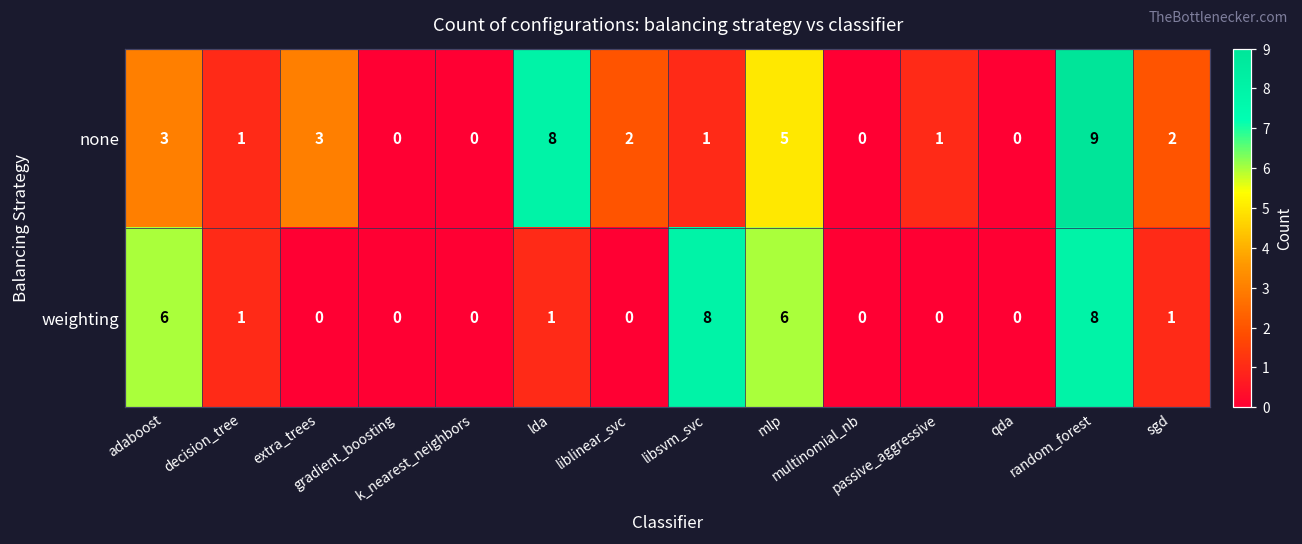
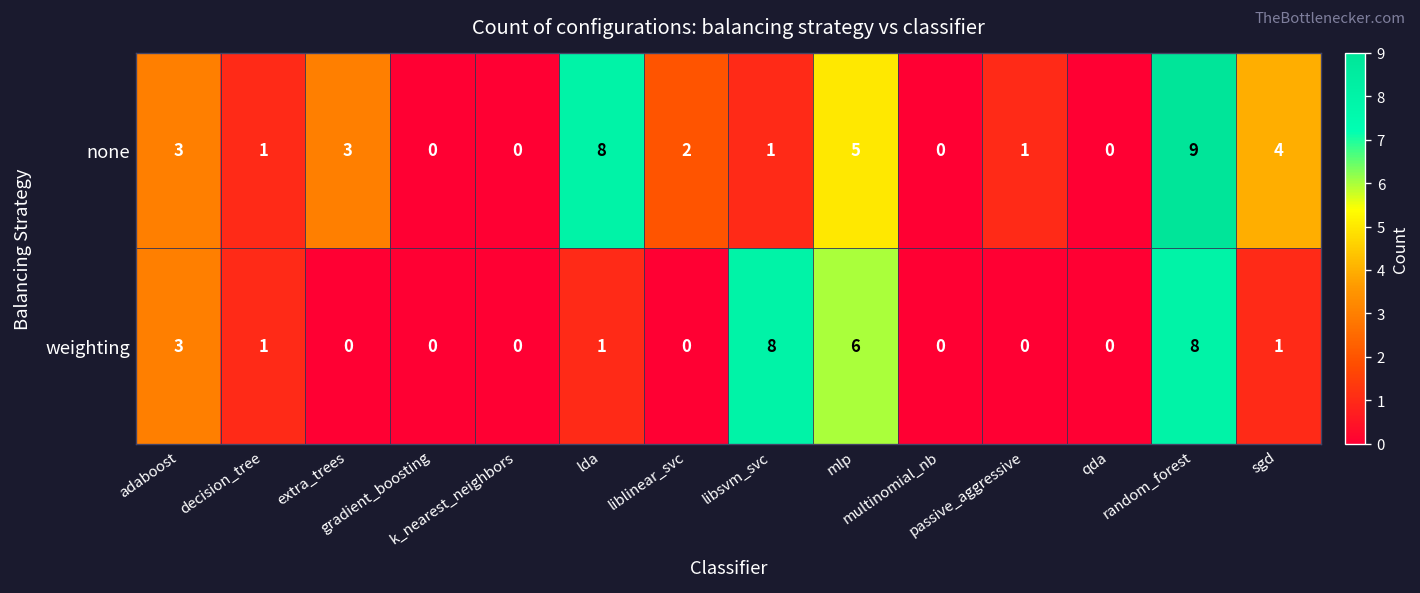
none, sgd: 2 -> 4
weighting, adaboost: 6 -> 3
